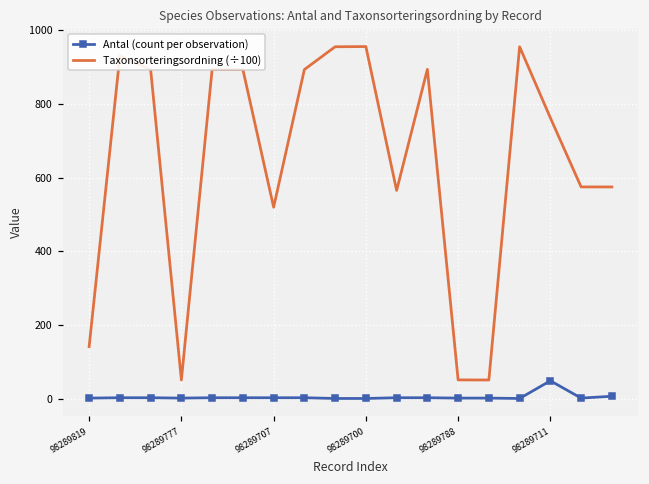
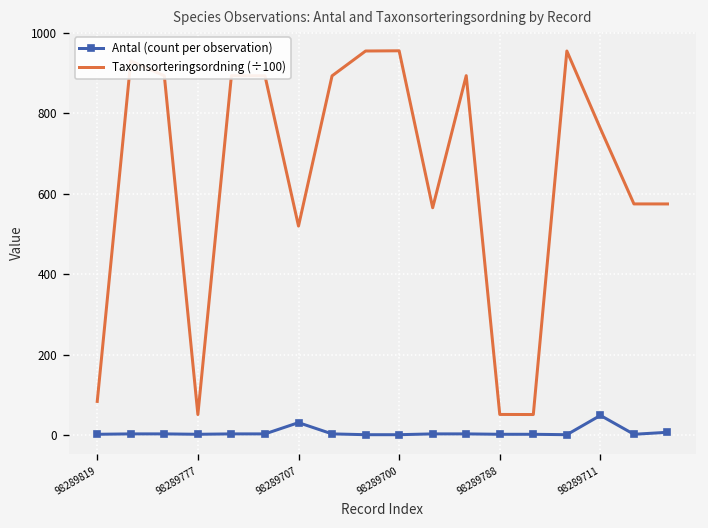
Taxonsorteringsordning (÷100), 98289819: 140 -> 80
Antal (count per observation), 98289707: 0 -> 30
